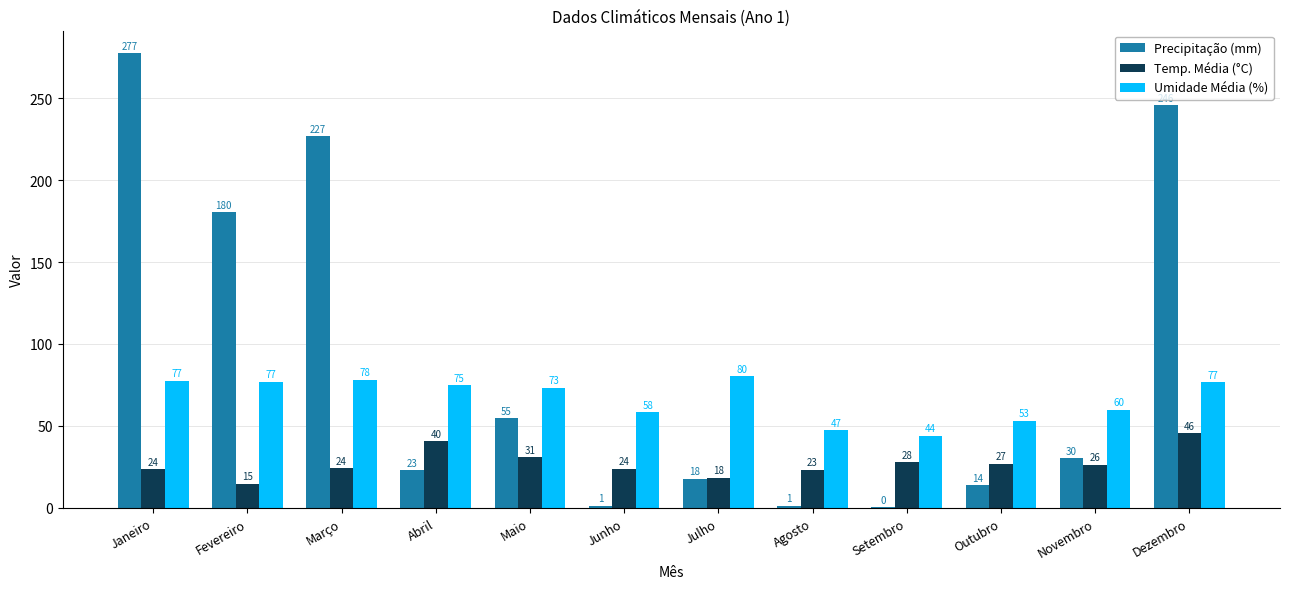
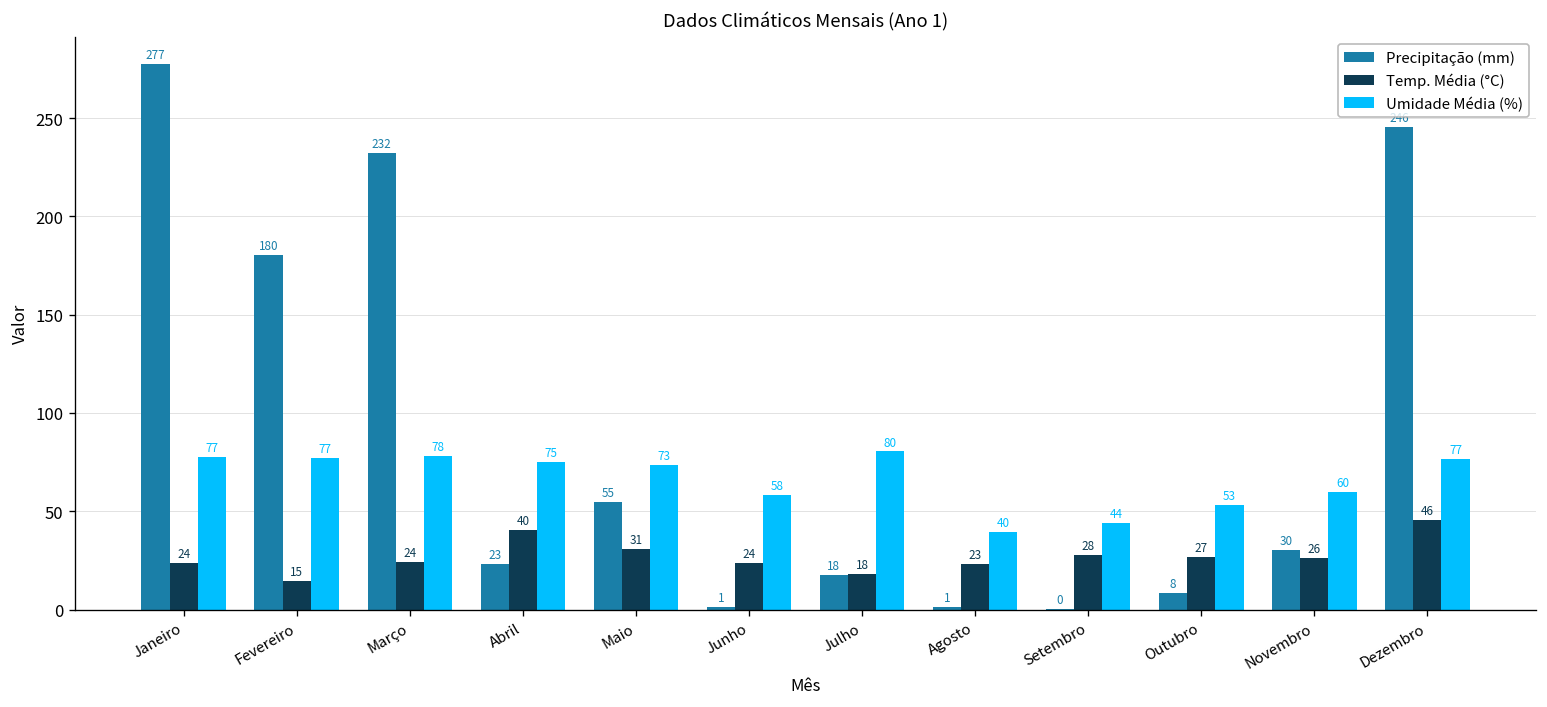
Precipitação (mm), Março: 227 -> 232
Umidade Média (%), Agosto: 47 -> 40
Precipitação (mm), Outubro: 14 -> 8
